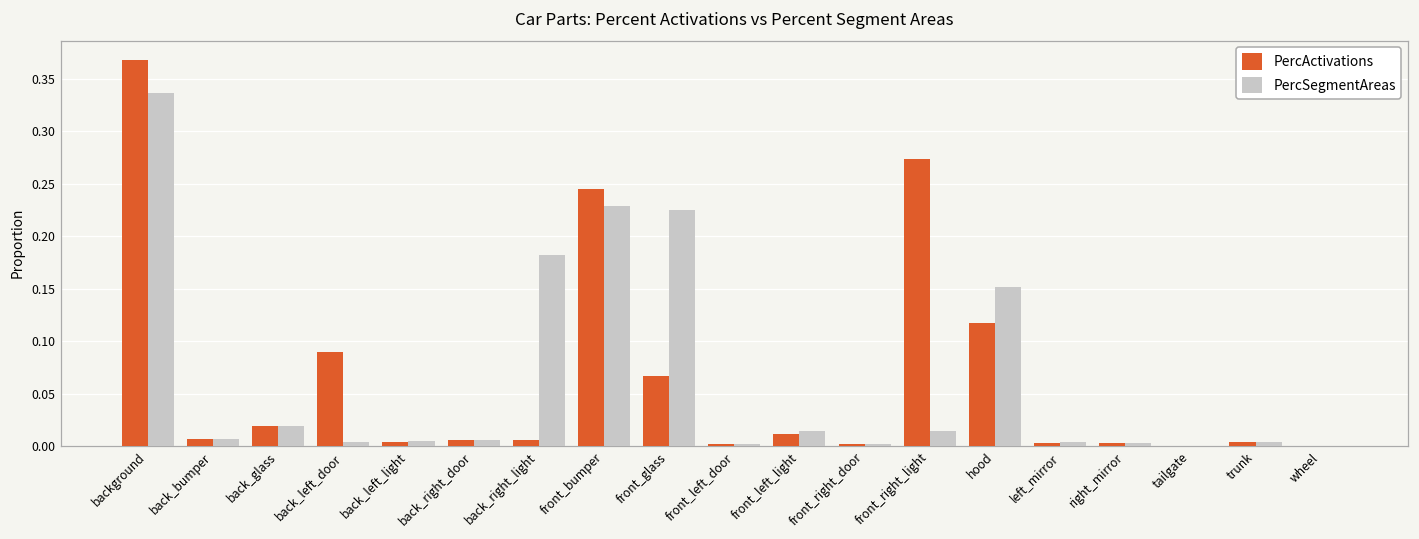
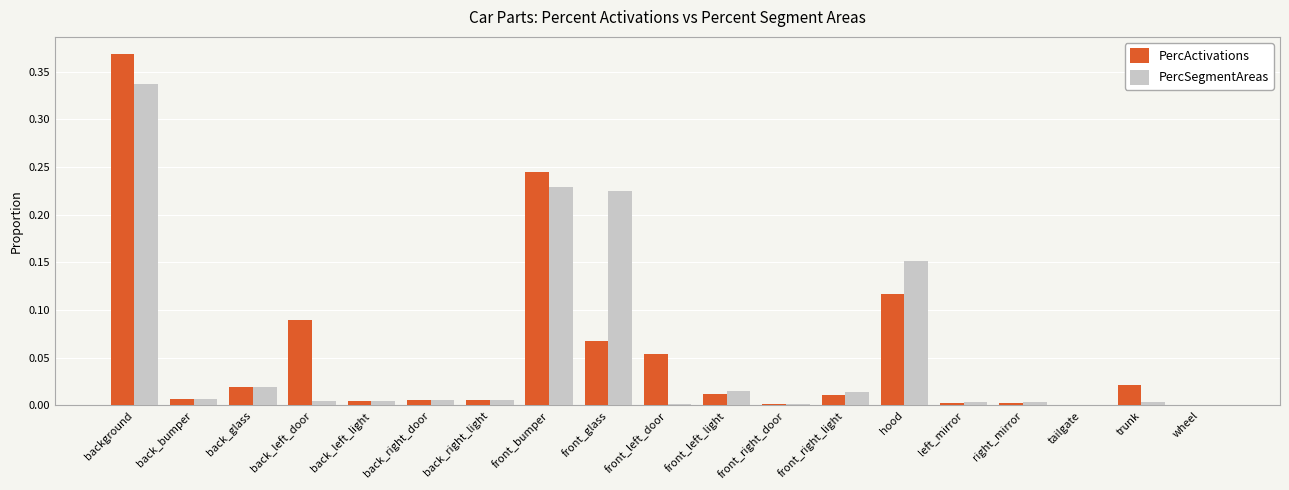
PercSegmentAreas, back_right_light: 0.18 -> 0.01
PercActivations, front_left_door: 0.00 -> 0.05
PercActivations, front_right_light: 0.27 -> 0.01
PercActivations, trunk: 0.00 -> 0.02
